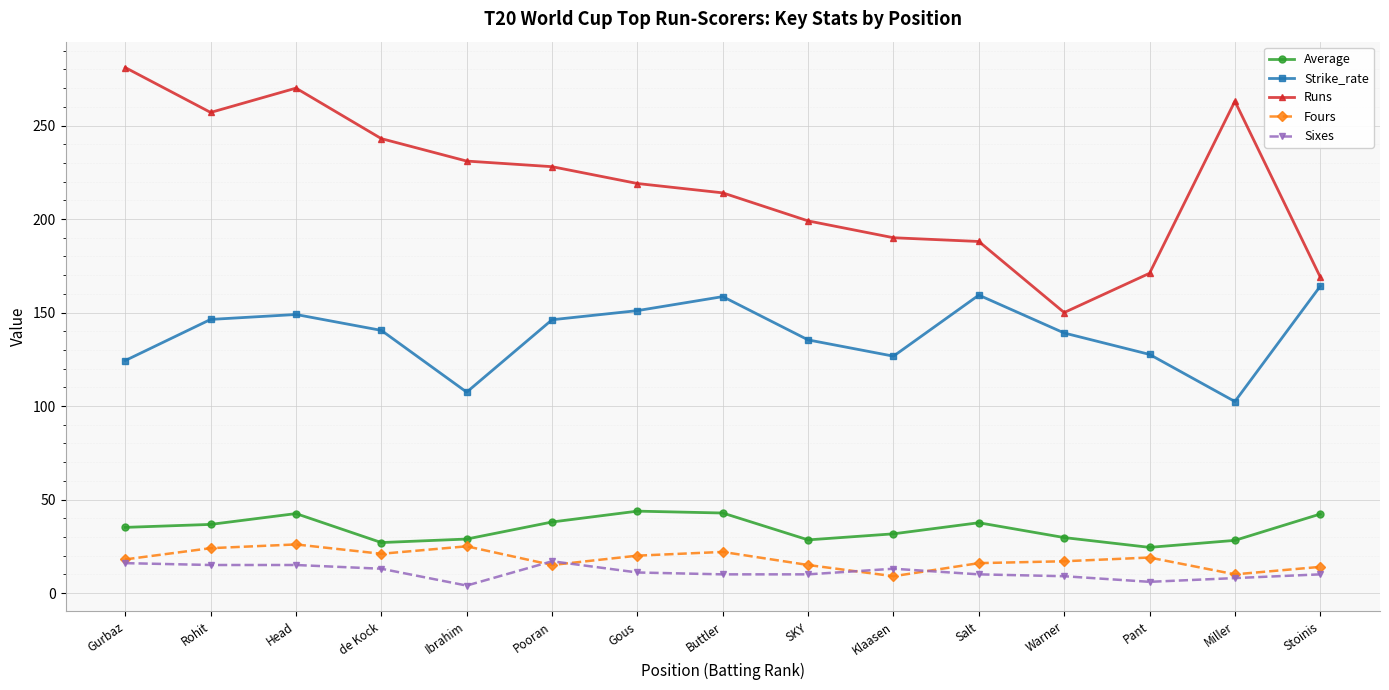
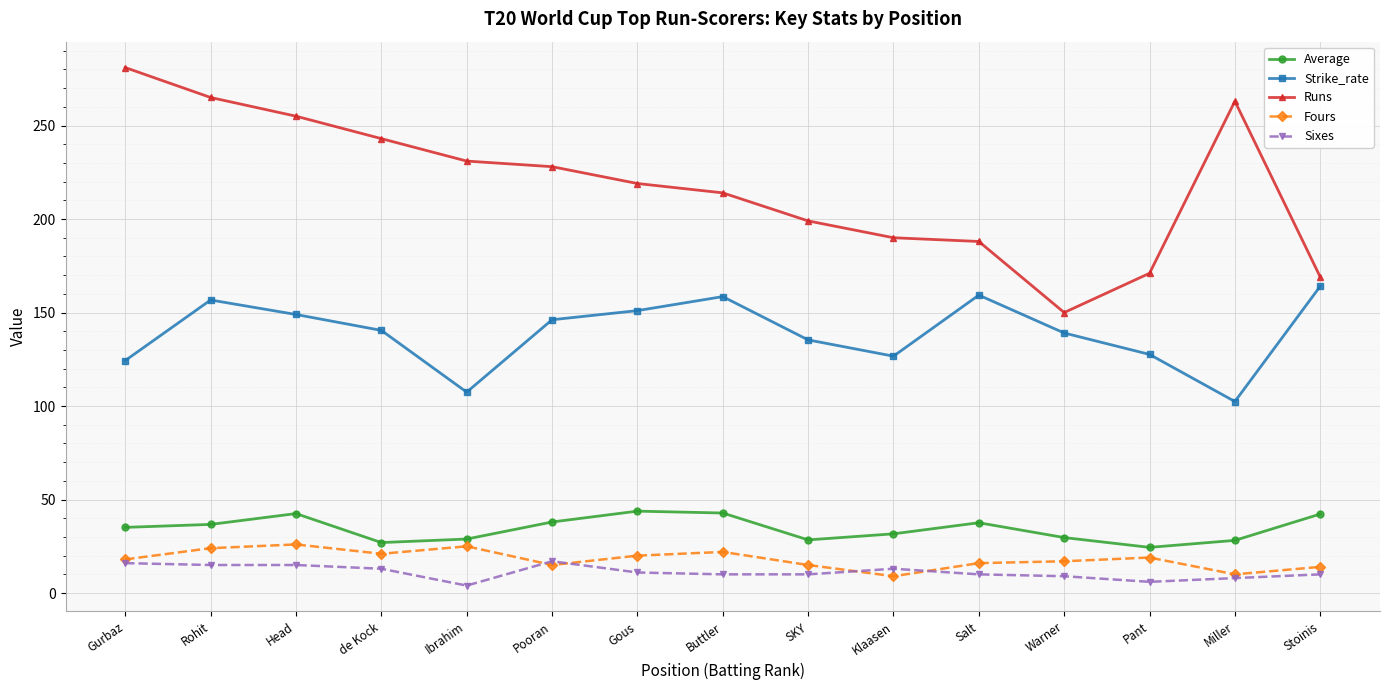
Strike_rate, Rohit: 146 -> 157
Runs, Rohit: 257 -> 265
Runs, Head: 270 -> 255
